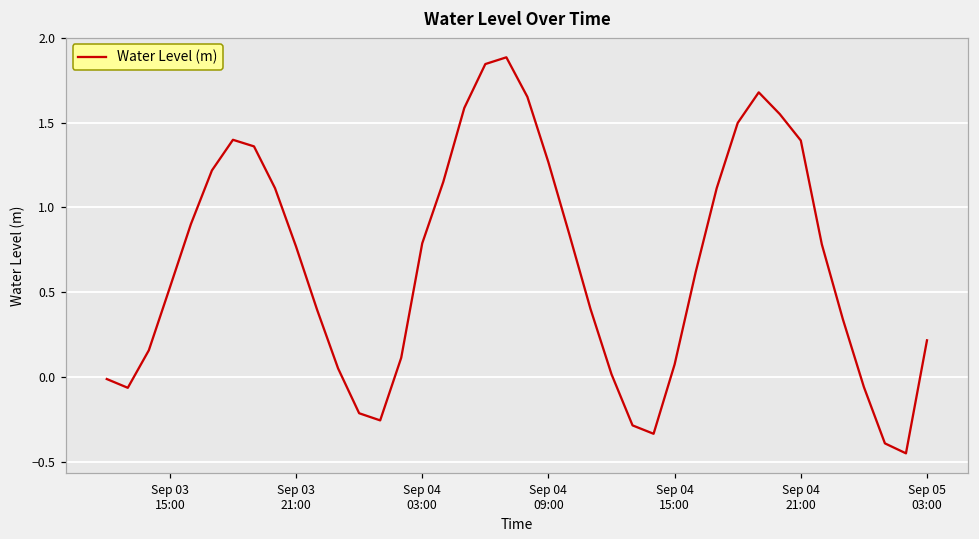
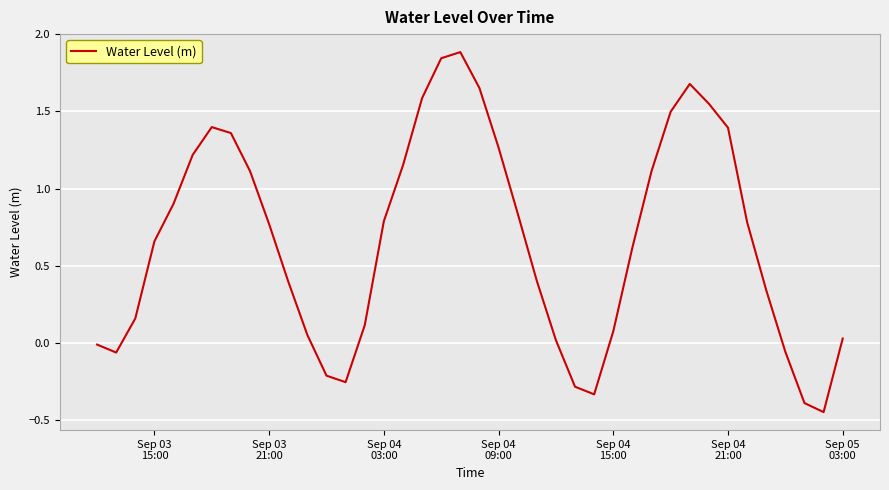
Sep 03 15:00: 0.53 -> 0.66
Sep 05 03:00: 0.22 -> 0.03
